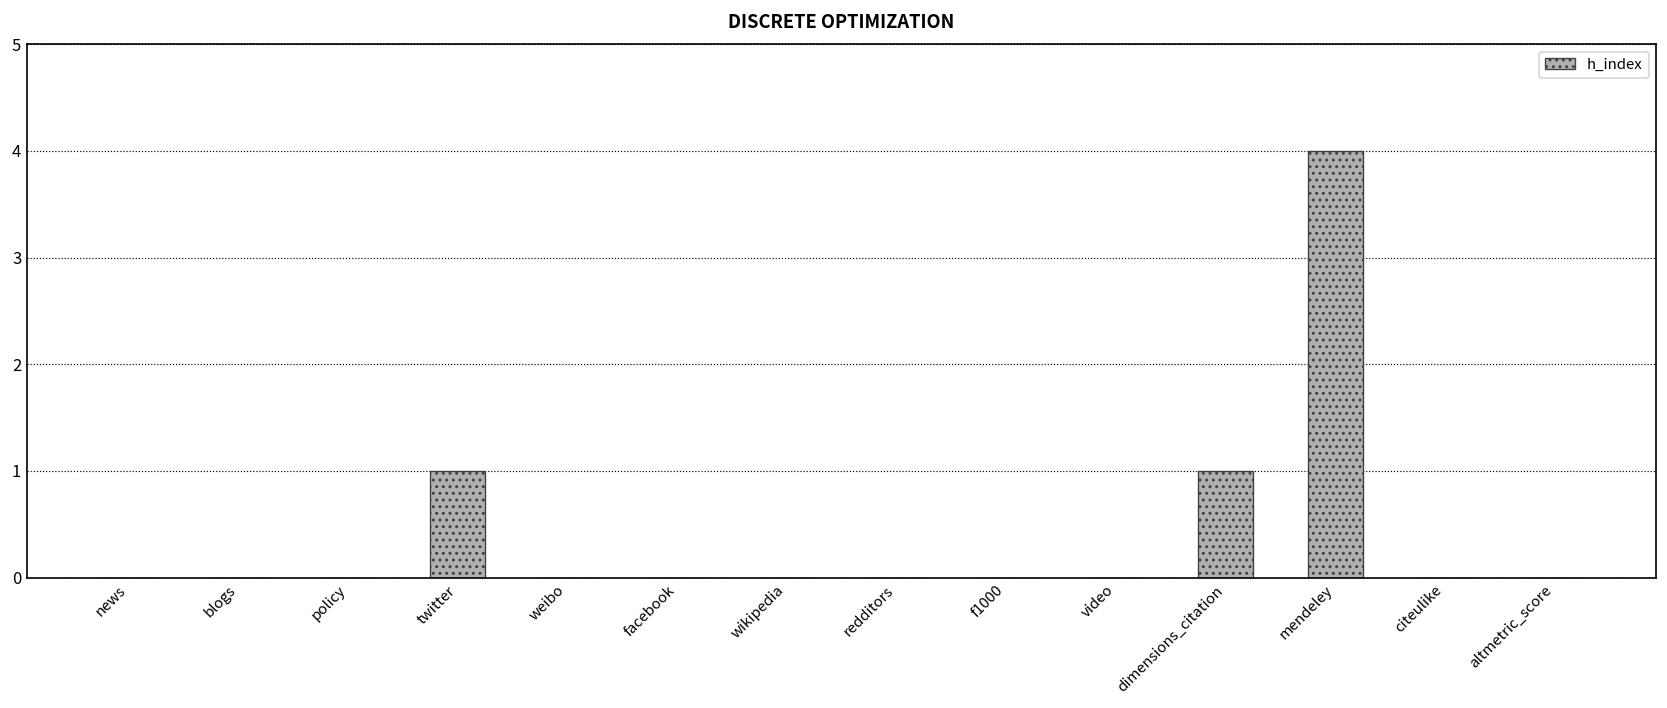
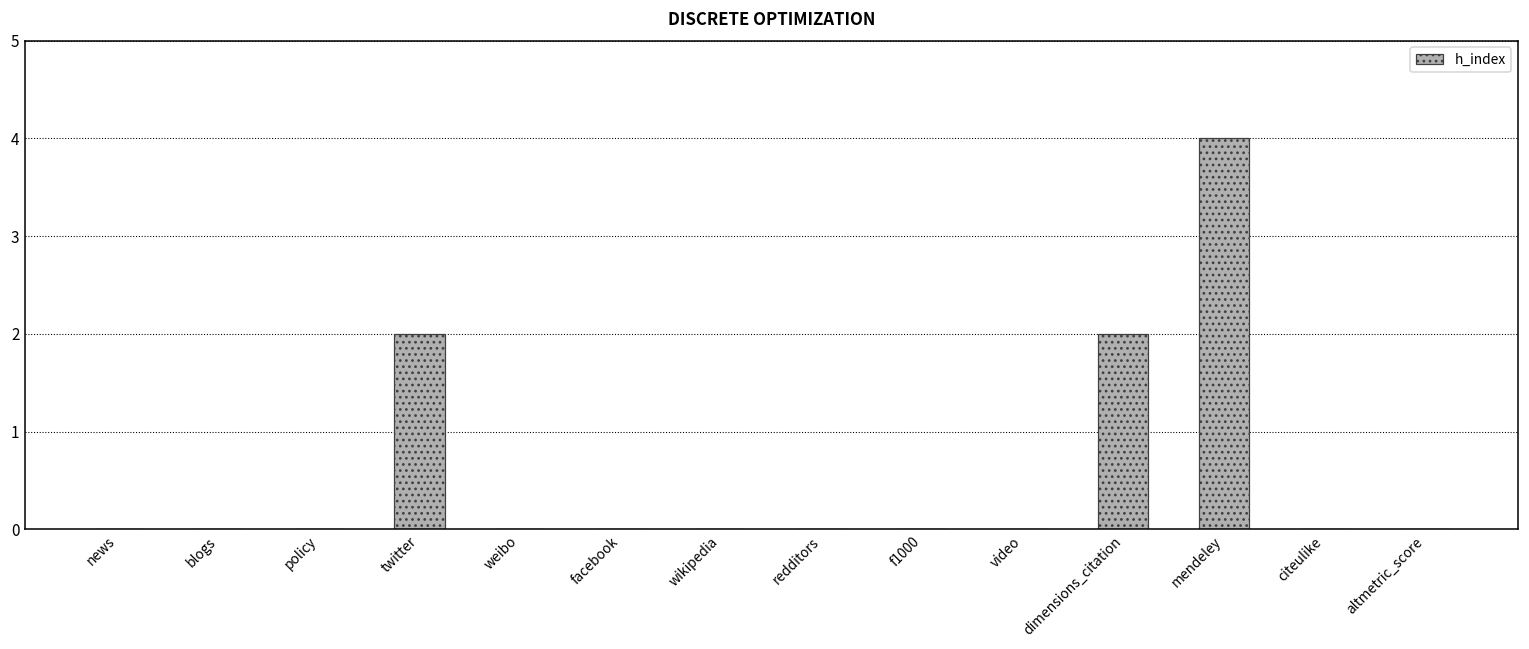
twitter: 1 -> 2
dimensions_citation: 1 -> 2
